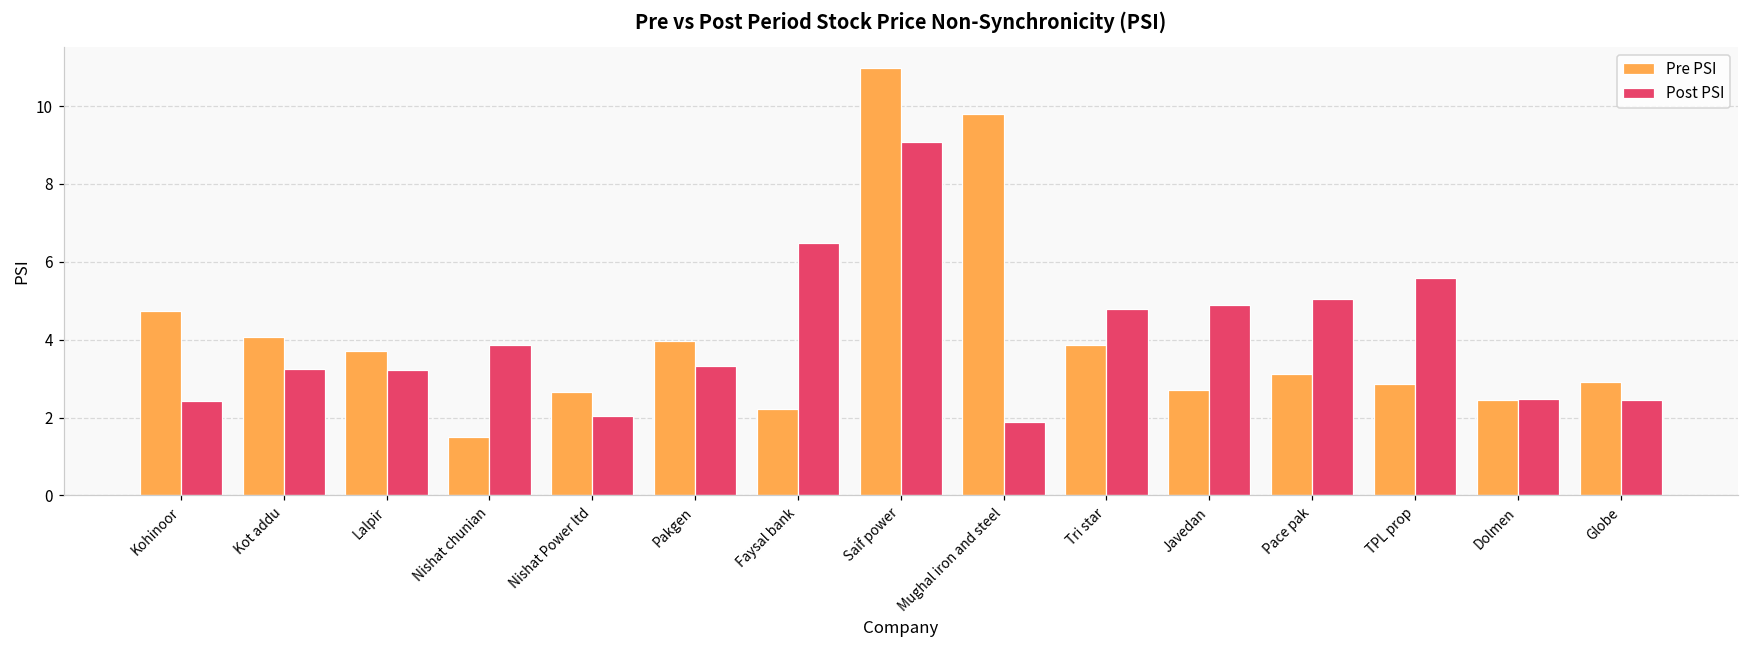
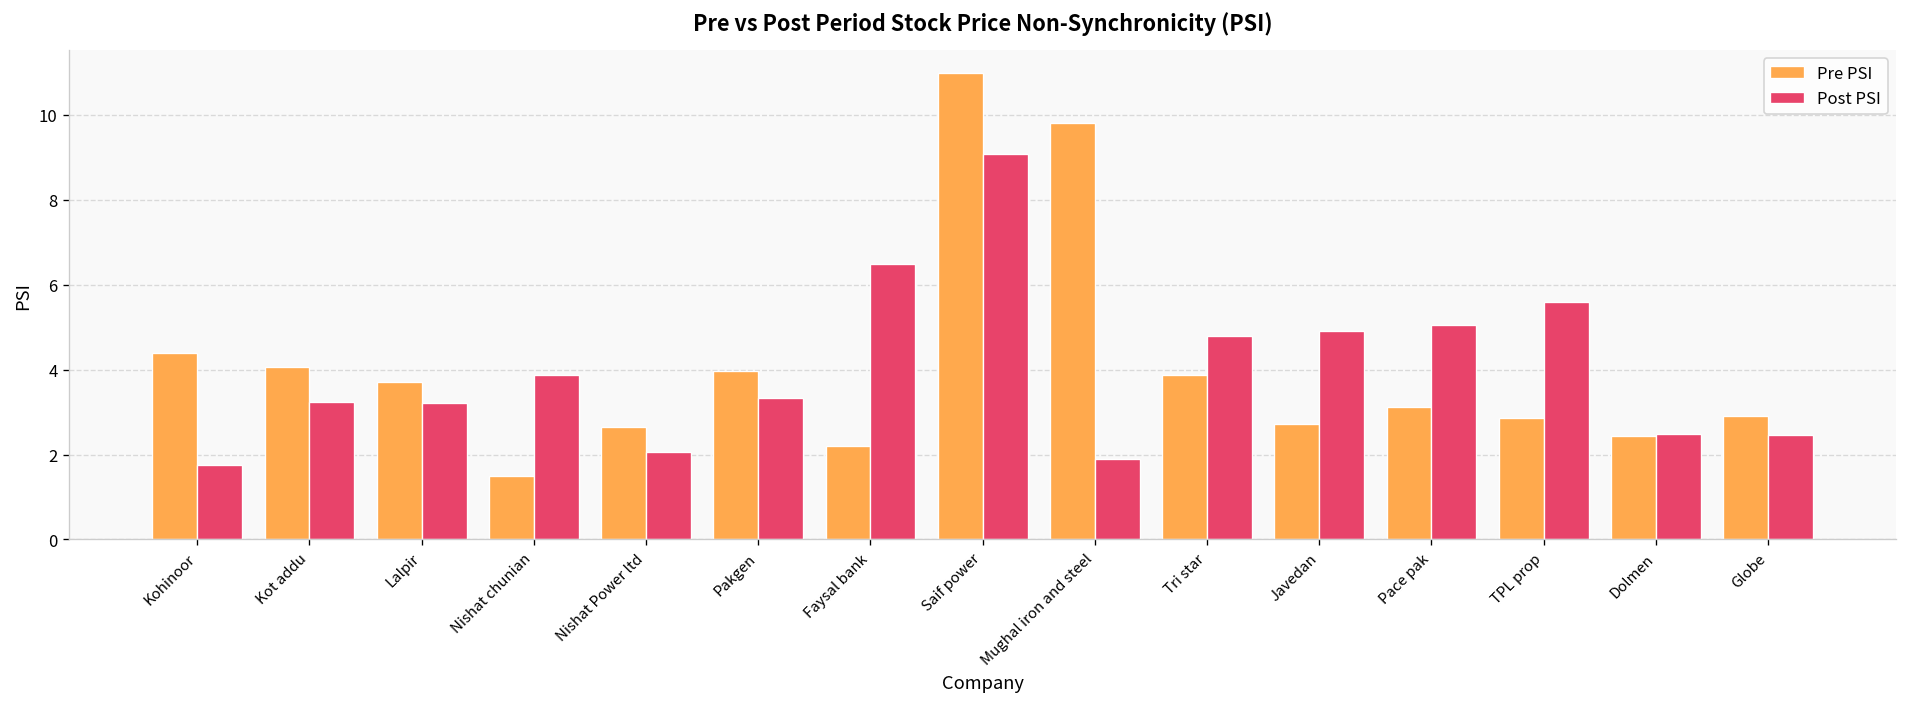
Pre PSI, Kohinoor: 4.7 -> 4.4
Post PSI, Kohinoor: 2.4 -> 1.8
